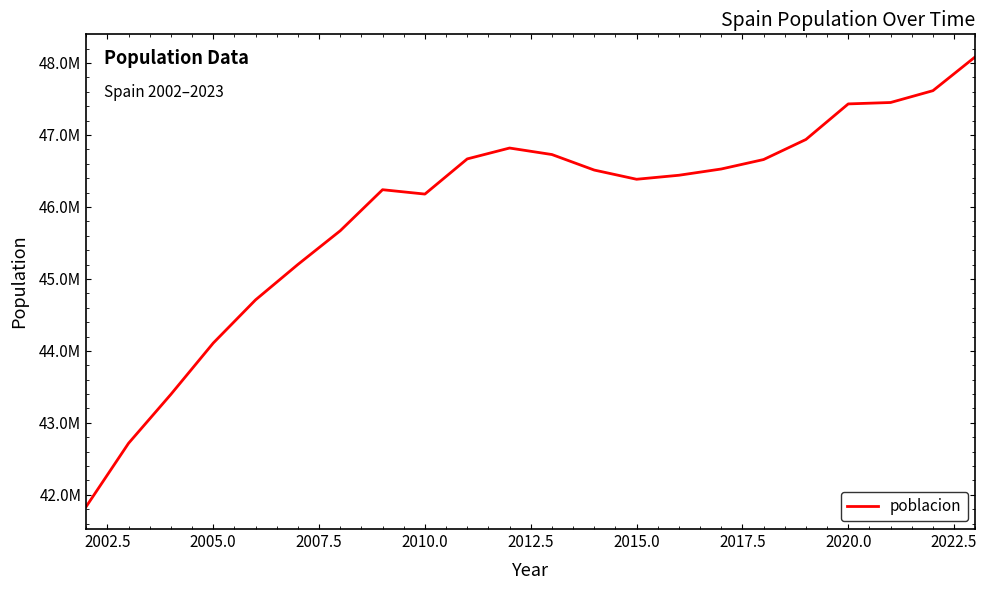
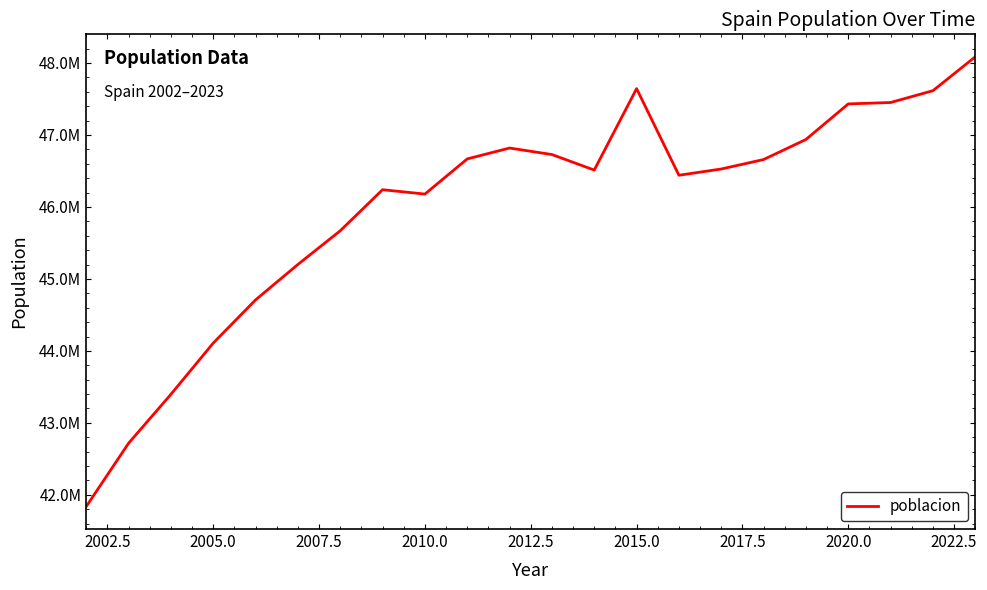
2015.0: 46400000 -> 47600000
